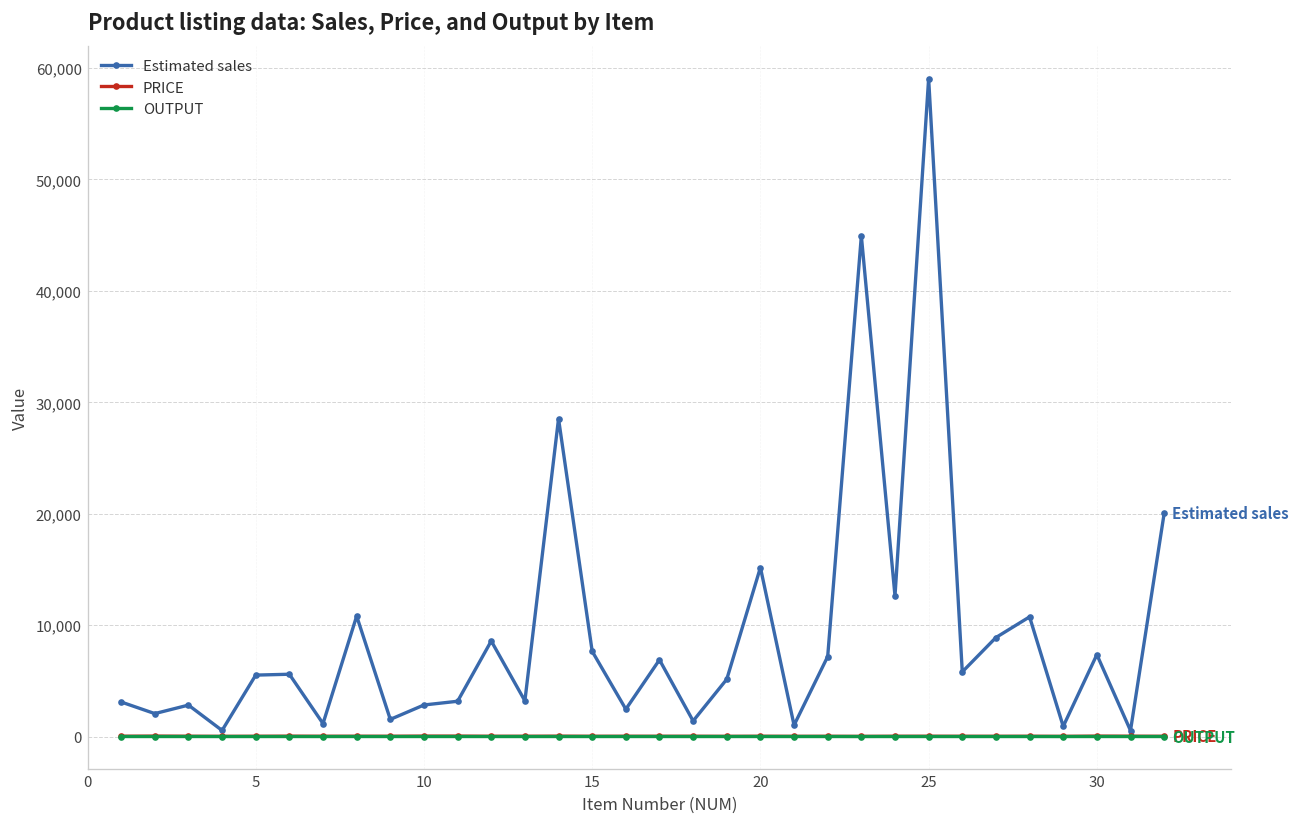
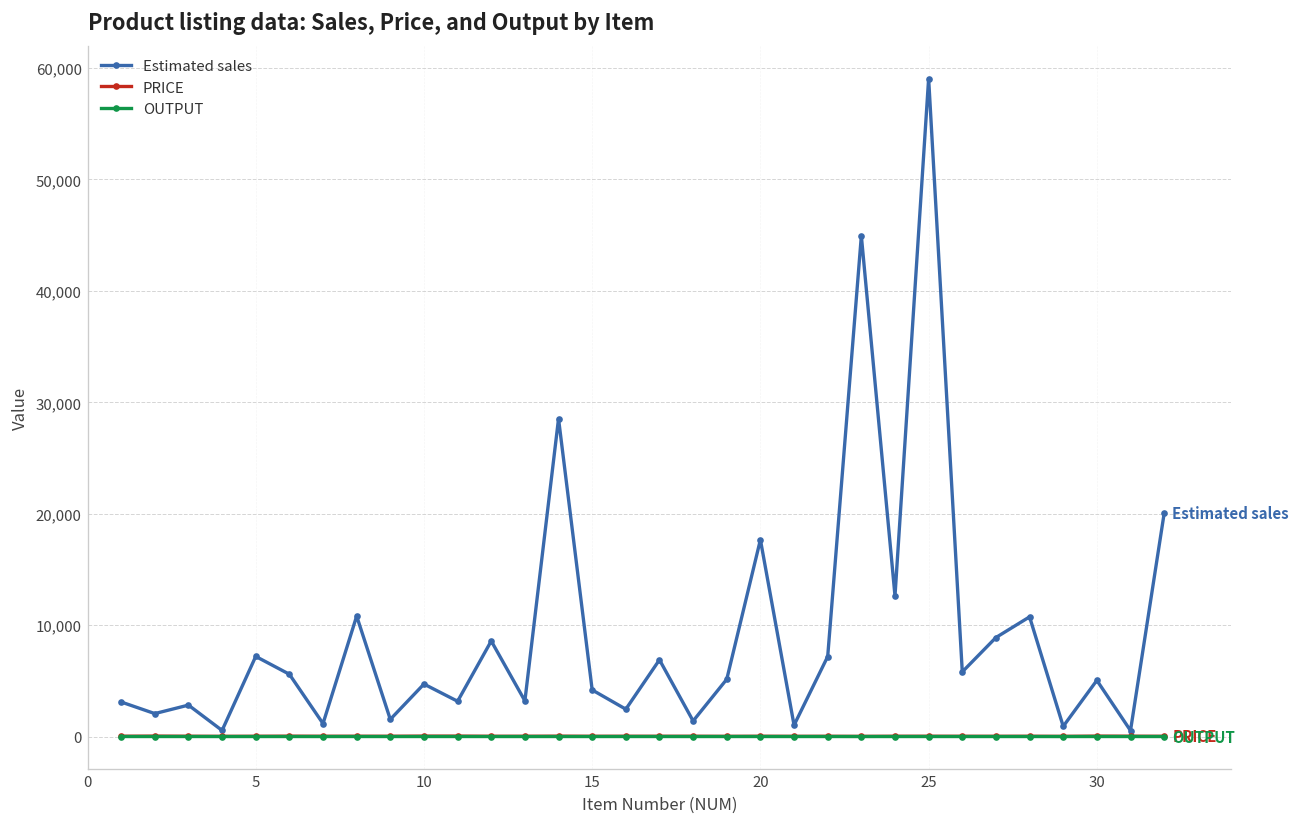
Estimated sales, 5: 6,000 -> 7,000
Estimated sales, 10: 3,000 -> 5,000
Estimated sales, 15: 8,000 -> 4,000
Estimated sales, 20: 15,000 -> 18,000
Estimated sales, 30: 7,000 -> 5,000
